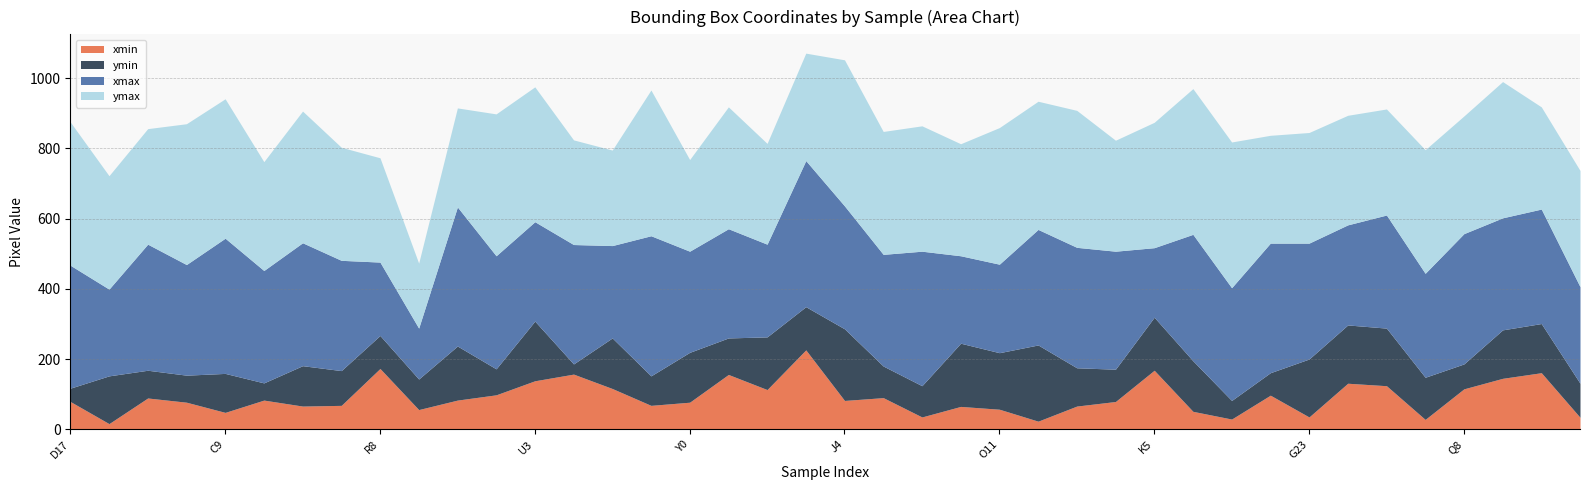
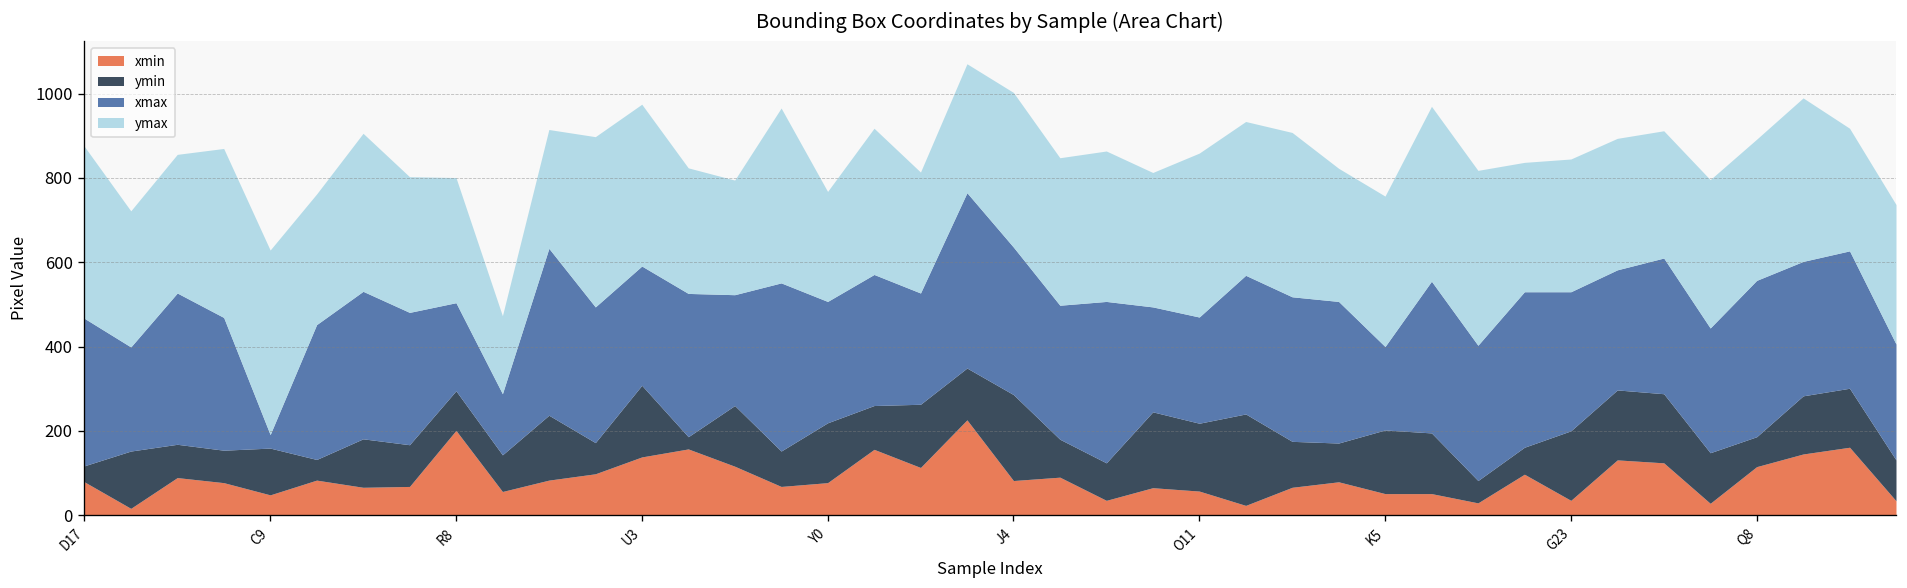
xmax, C9: 390 -> 30
ymax, C9: 400 -> 440
xmin, R8: 170 -> 200
ymax, J4: 420 -> 370
xmin, K5: 170 -> 50
